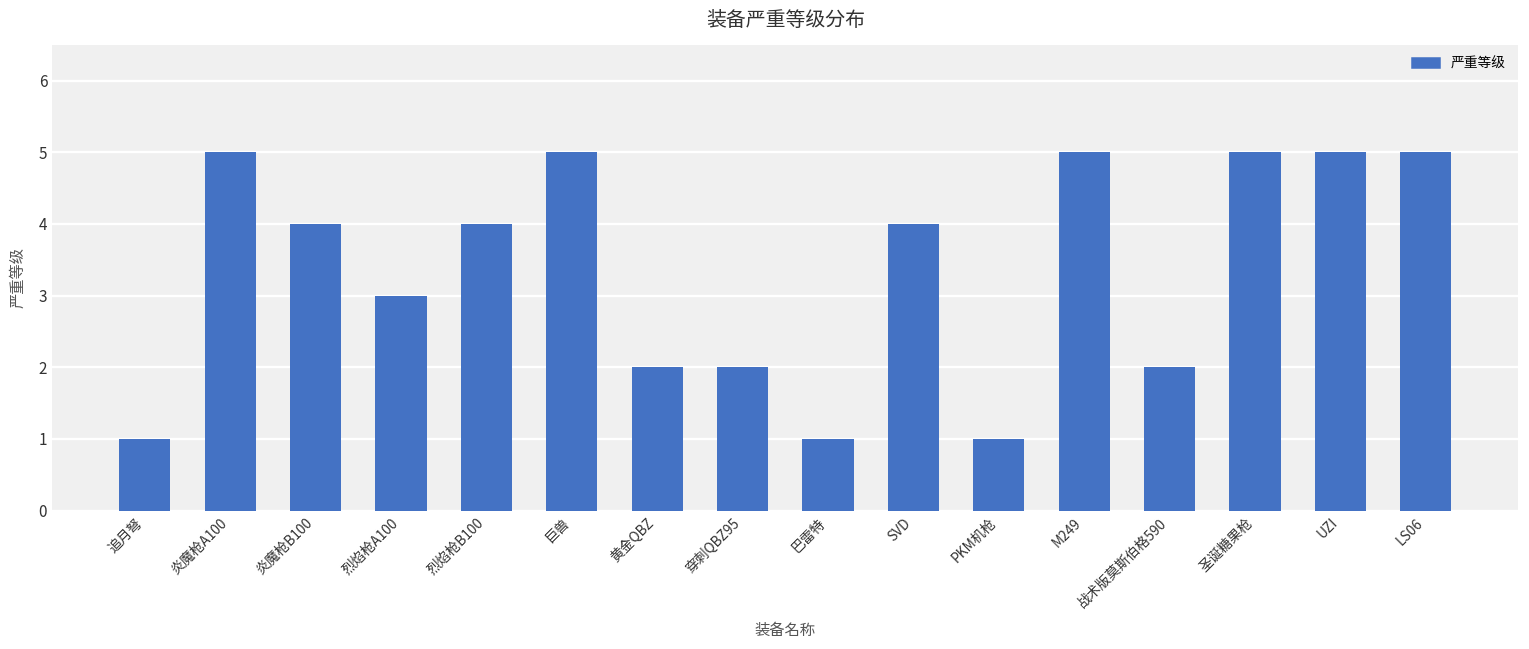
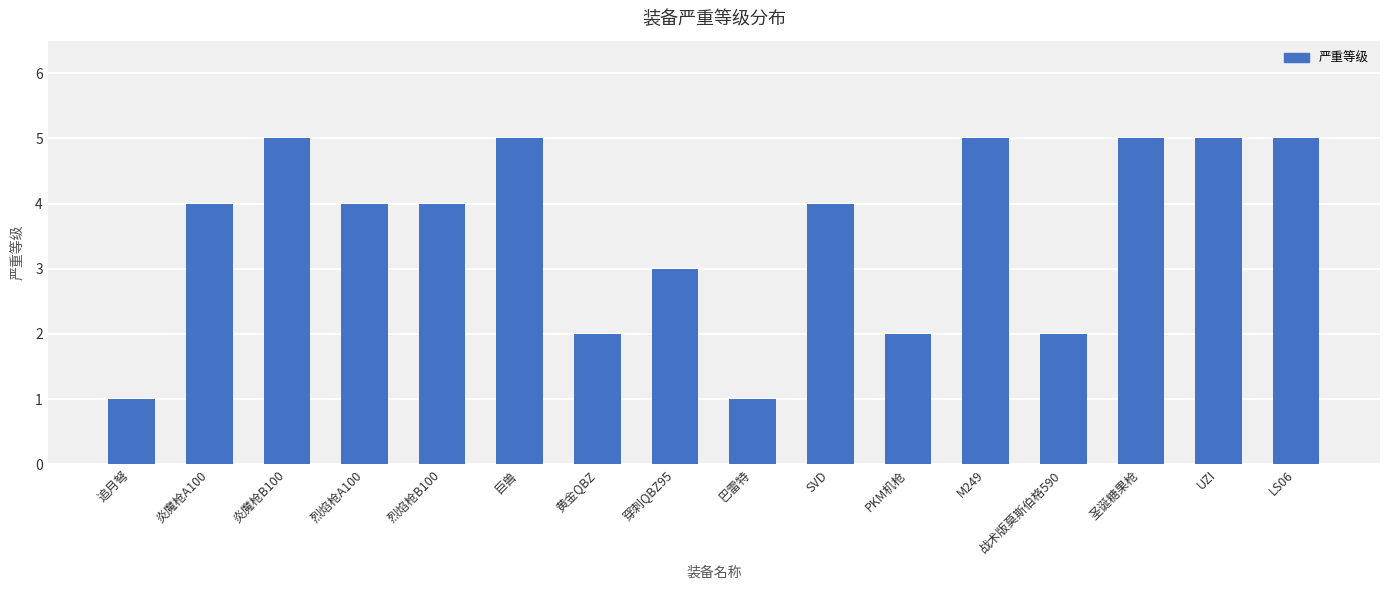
炎魔枪A100: 5 -> 4
炎魔枪B100: 4 -> 5
烈焰枪A100: 3 -> 4
穿刺QBZ95: 2 -> 3
PKM机枪: 1 -> 2
